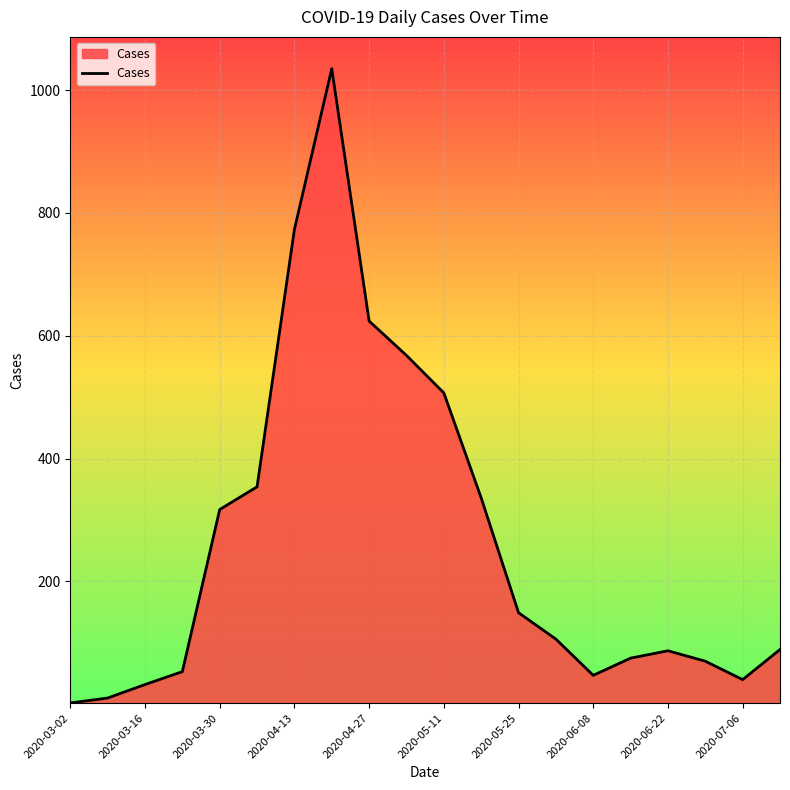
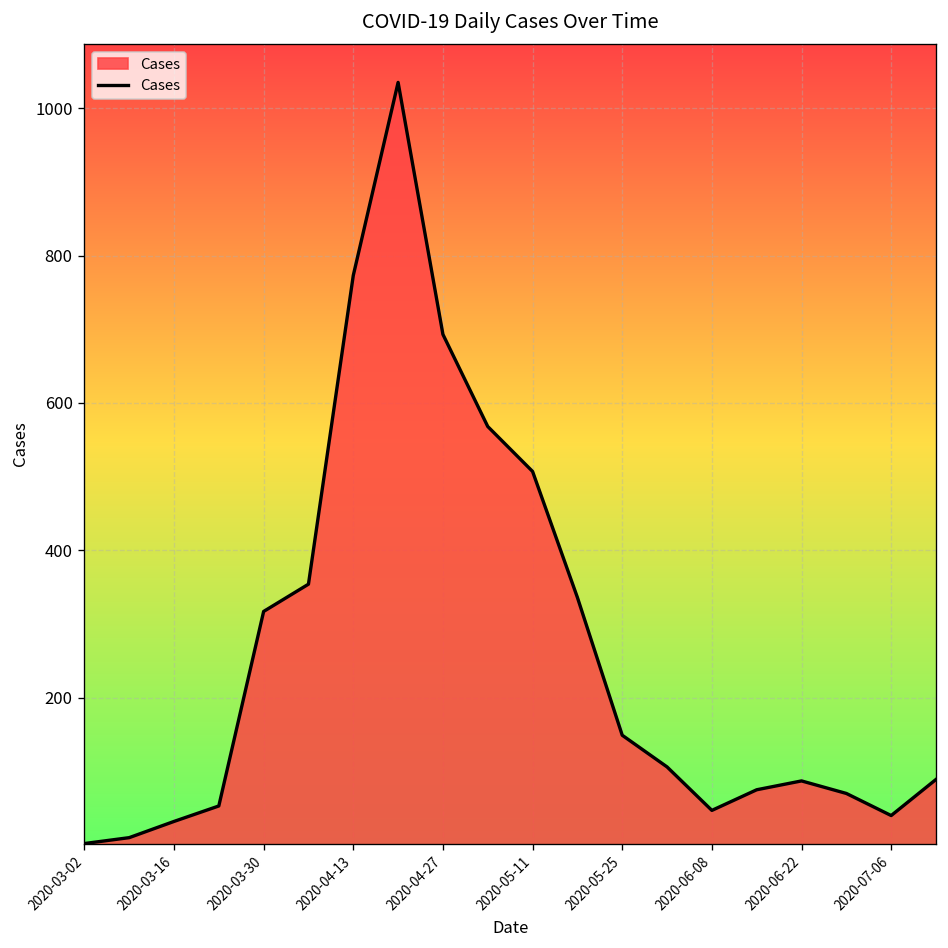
2020-04-27: 620 -> 690
